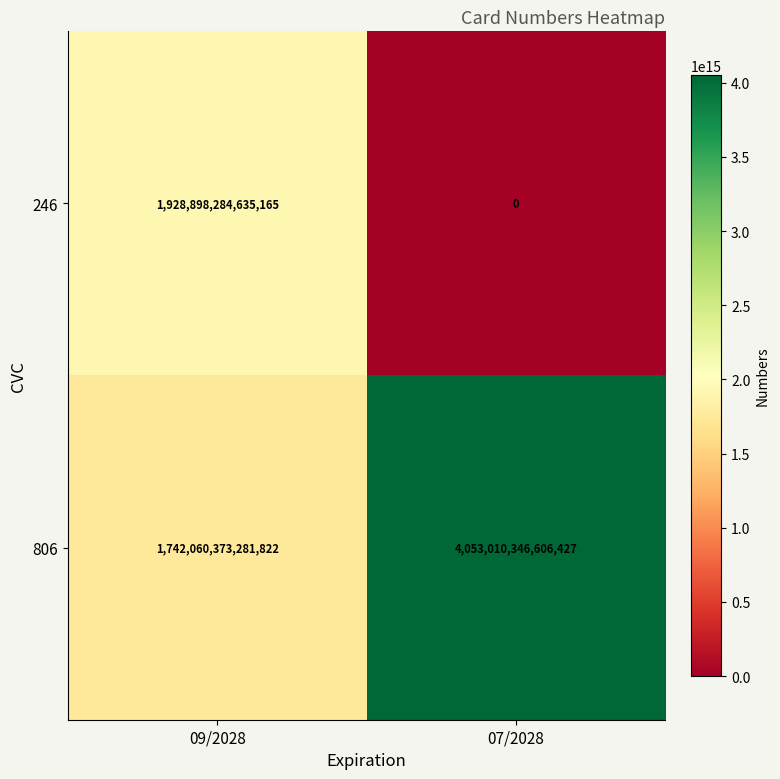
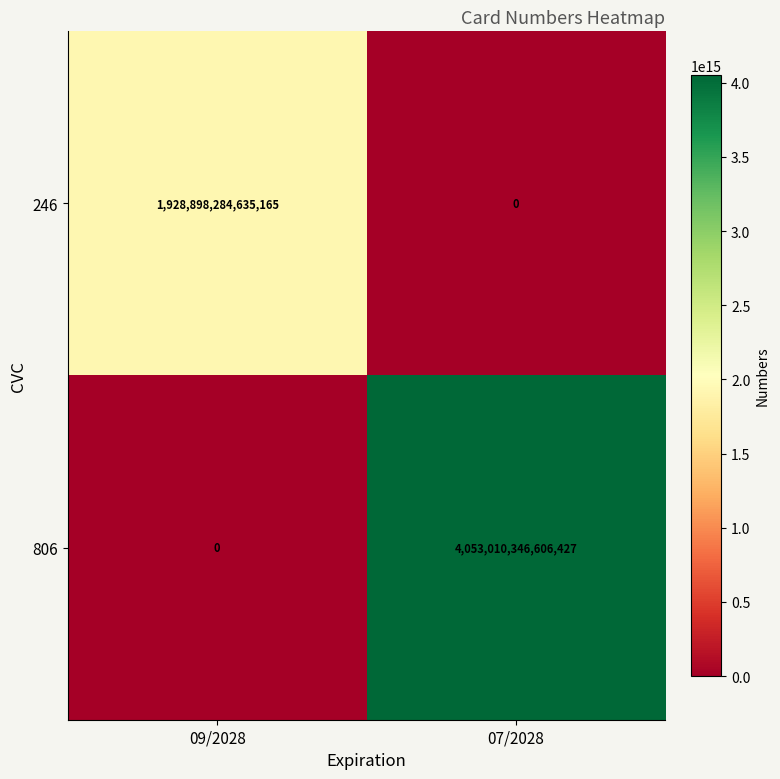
806, 09/2028: 1,742,060,373,281,822 -> 0
